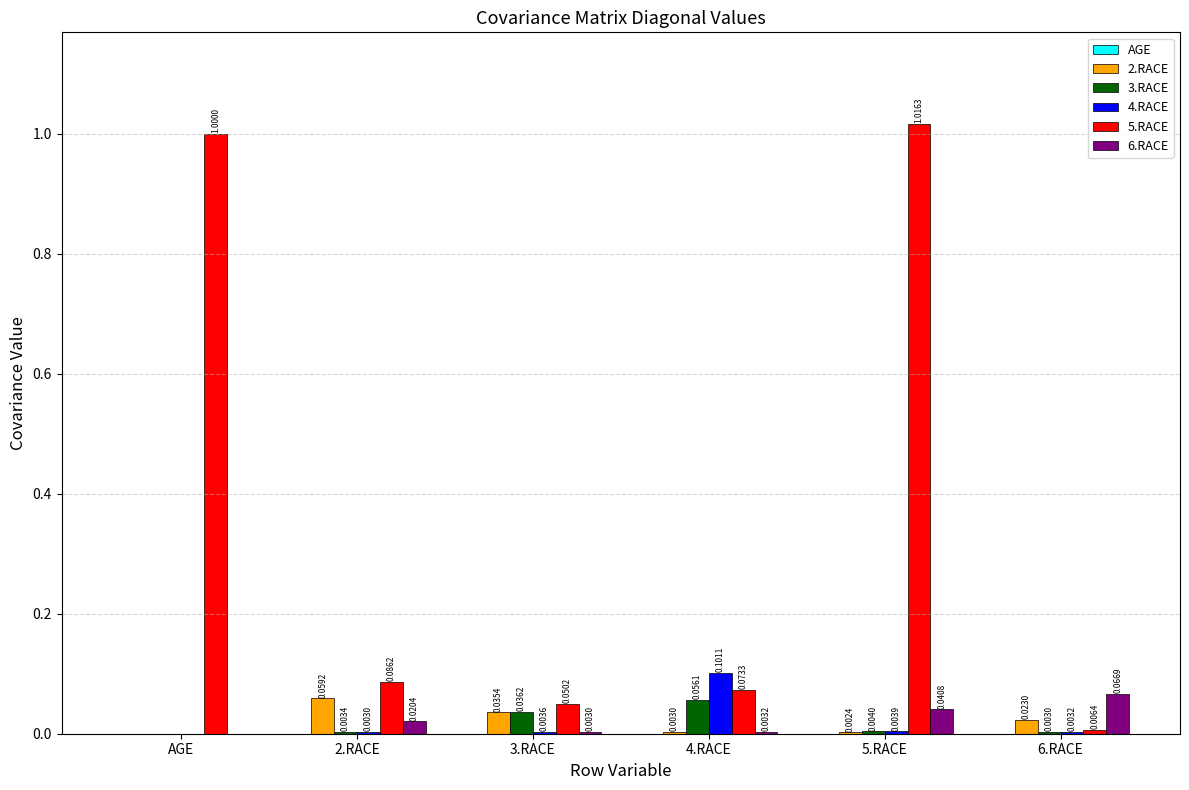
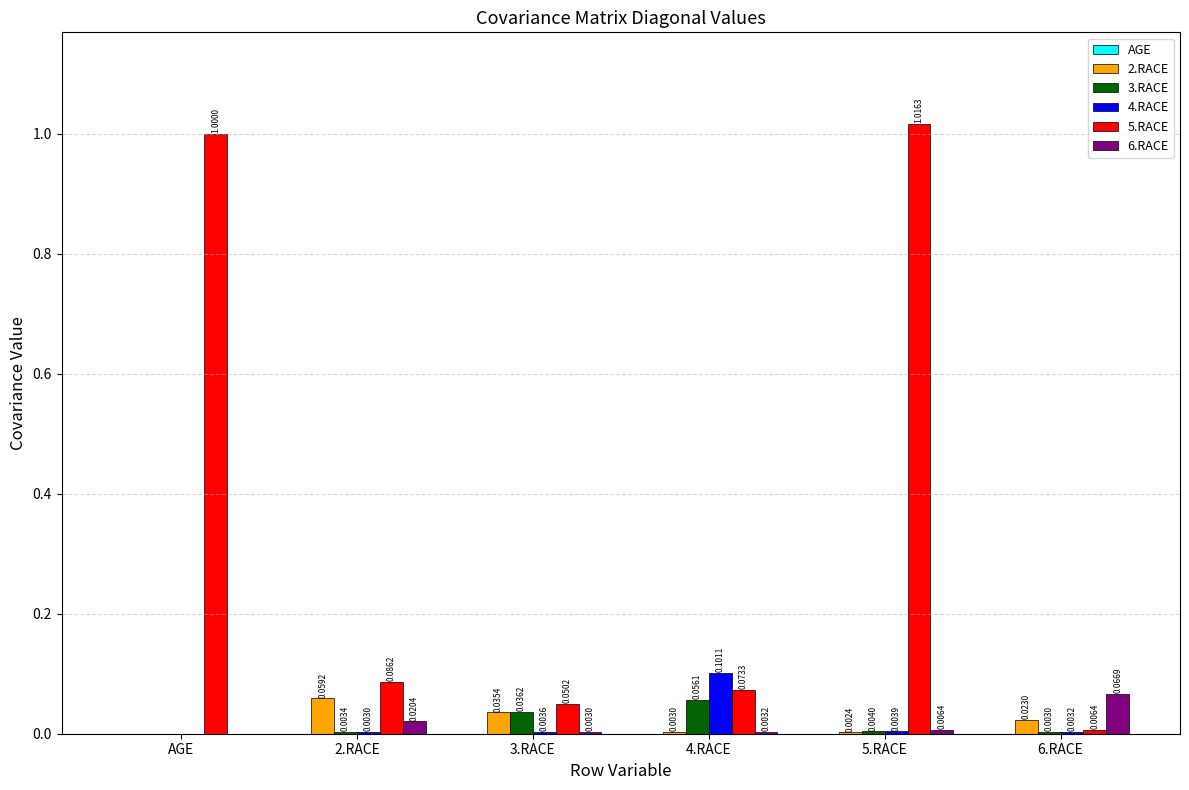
6.RACE, 5.RACE: 0.0408 -> 0.0064
